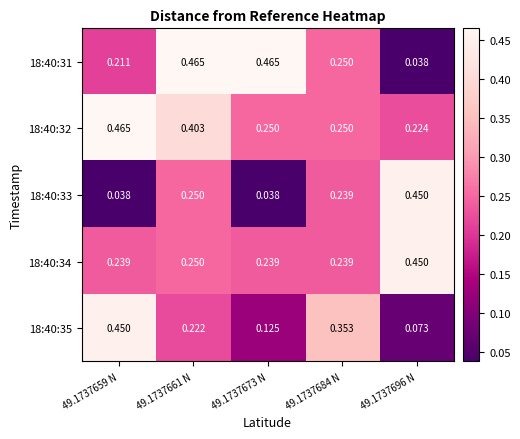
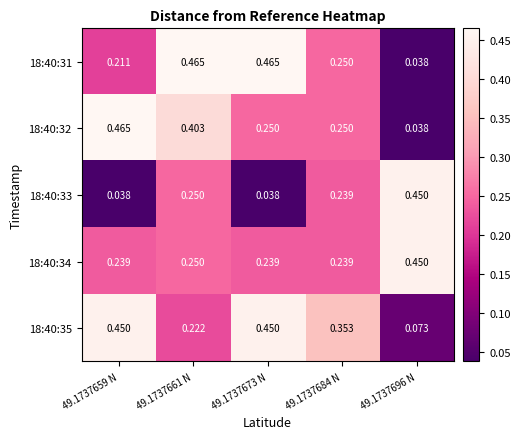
18:40:32, 49.1737696 N: 0.224 -> 0.038
18:40:35, 49.1737673 N: 0.125 -> 0.450
